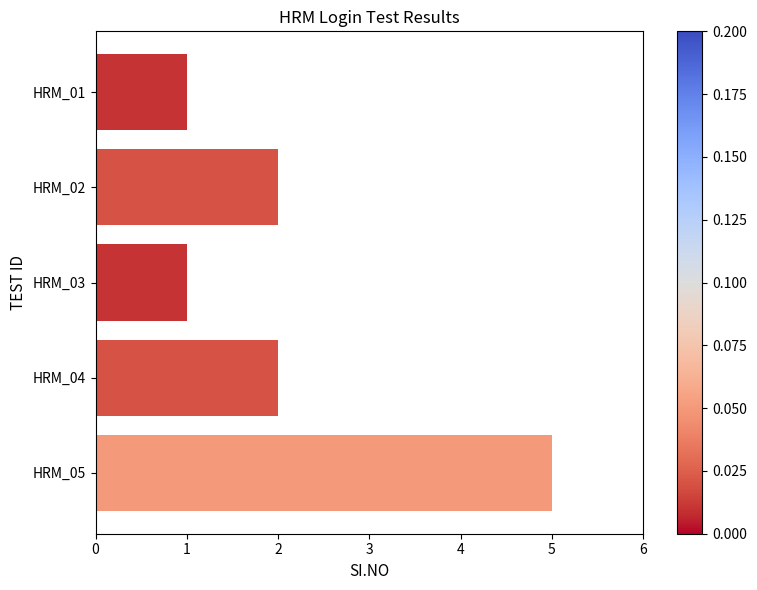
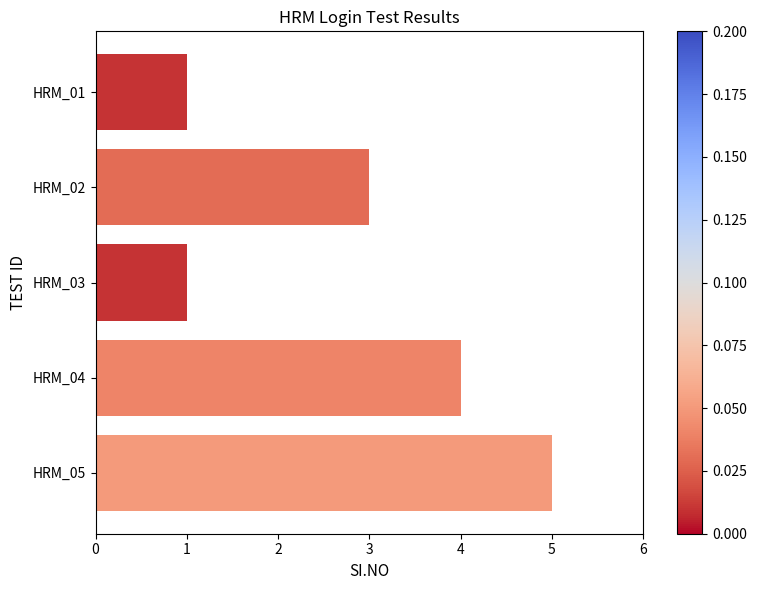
HRM_02: 2 -> 3
HRM_04: 2 -> 4
